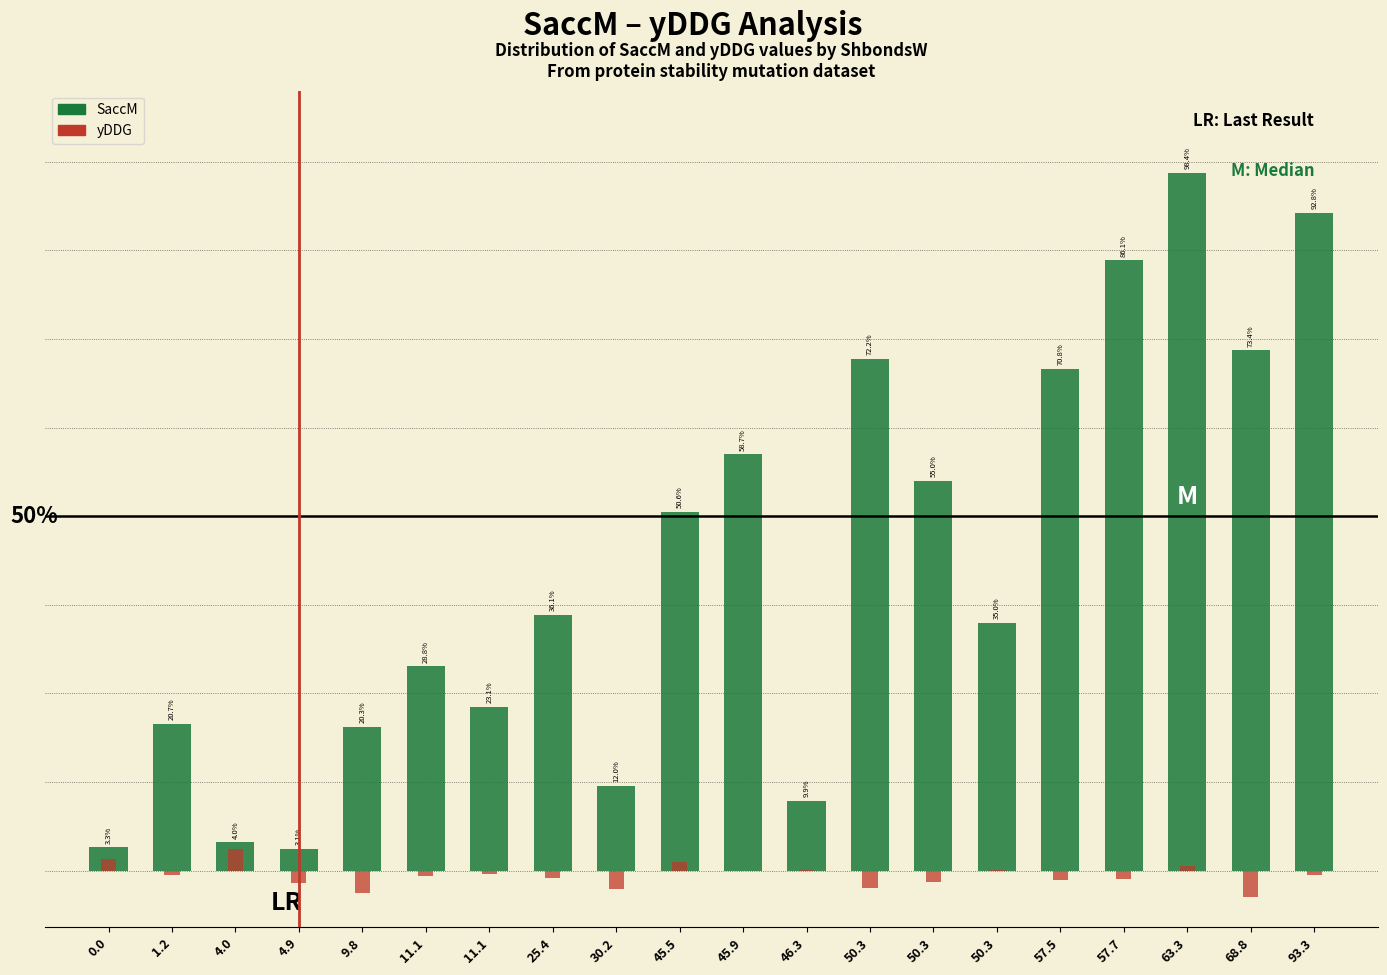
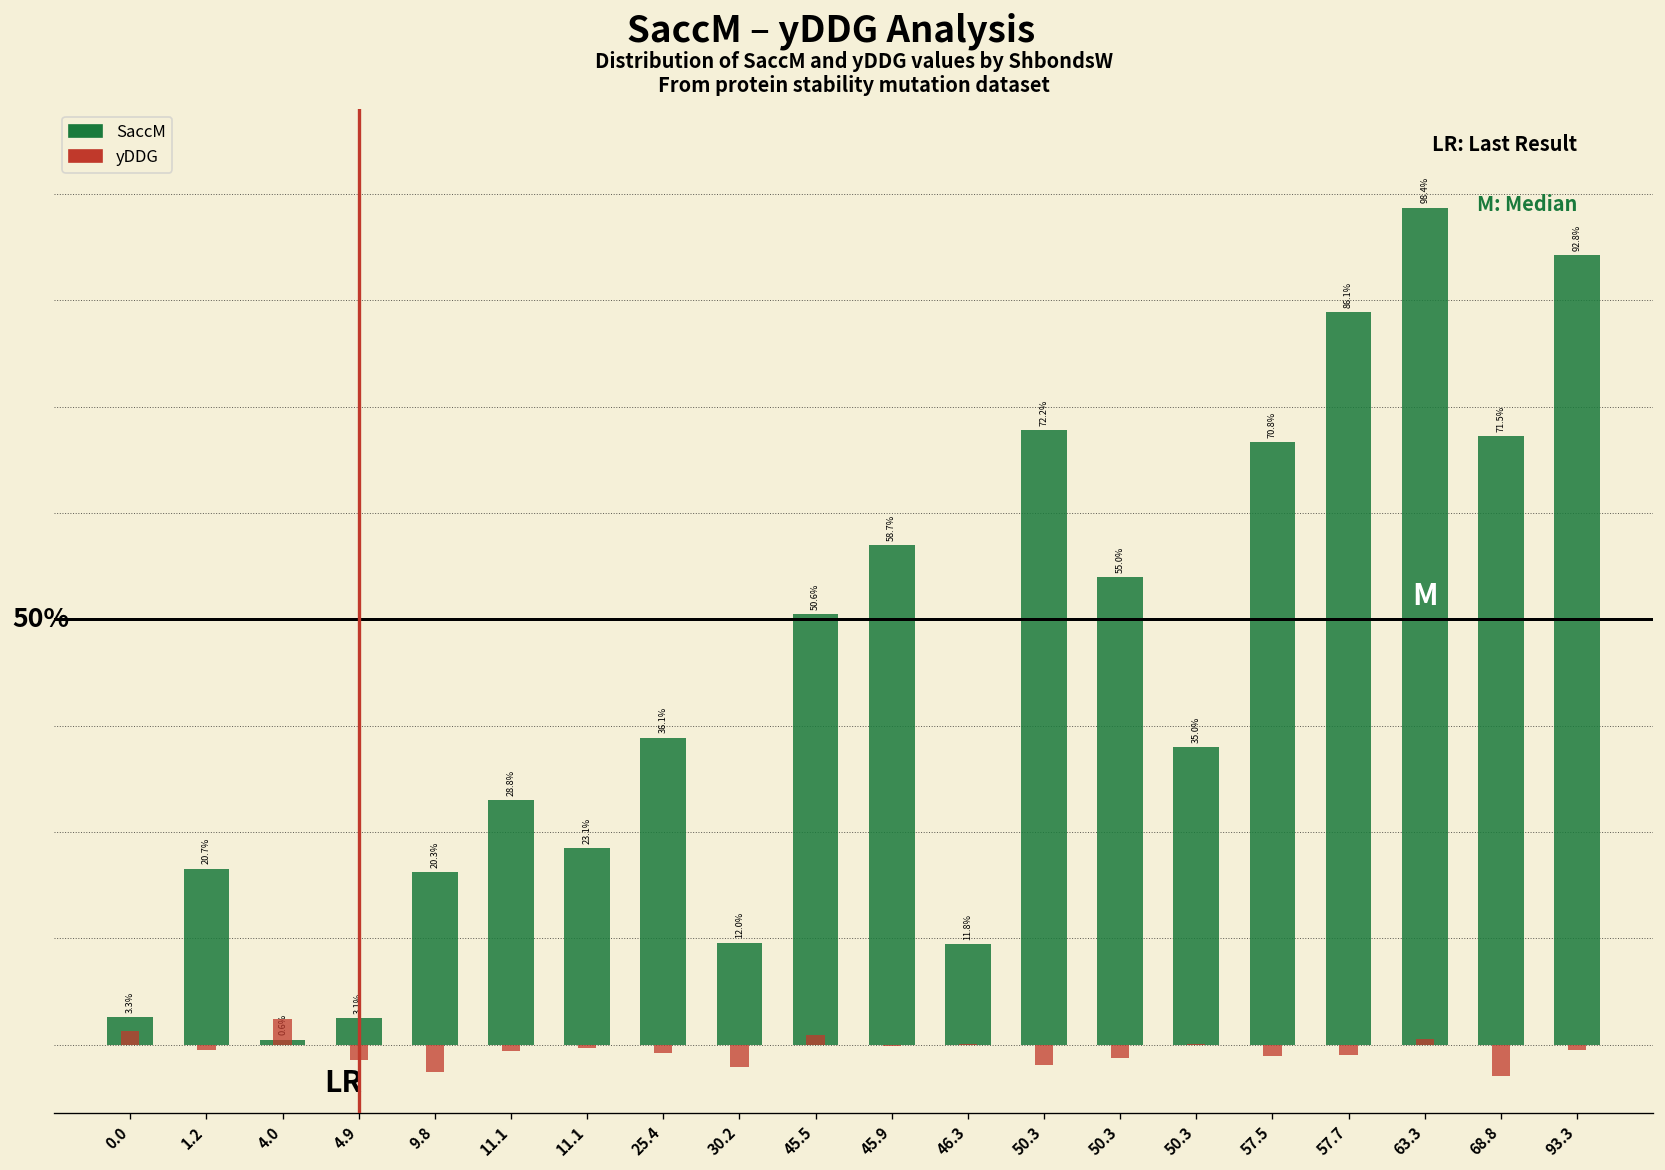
SaccM, 4.0: 4.0% -> 0.6%
SaccM, 46.3: 9.9% -> 11.8%
SaccM, 68.8: 73.4% -> 71.5%
